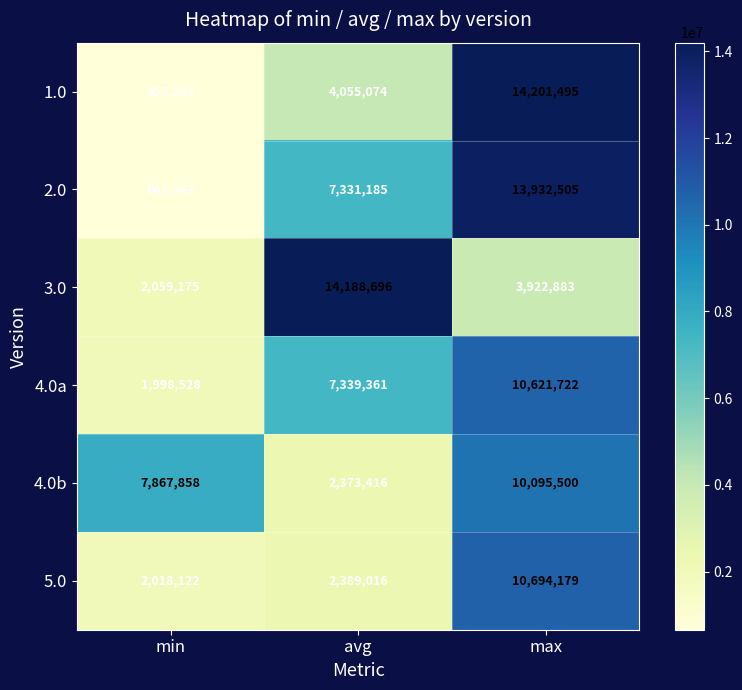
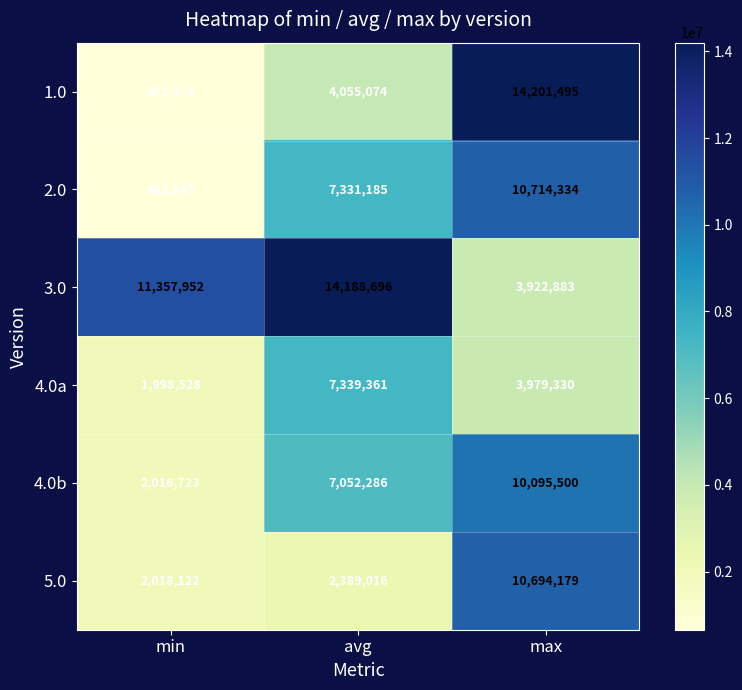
2.0, max: 13,932,505 -> 10,714,334
3.0, min: 2,059,175 -> 11,357,952
4.0a, max: 10,621,722 -> 3,979,330
4.0b, min: 7,867,858 -> 2,016,723
4.0b, avg: 2,373,416 -> 7,052,286
